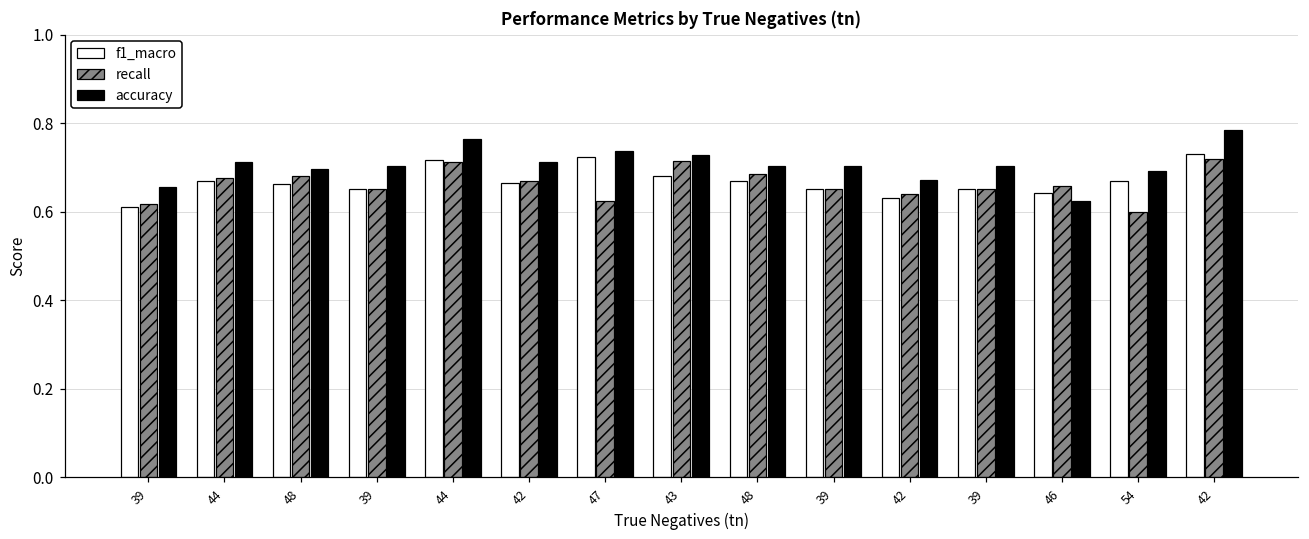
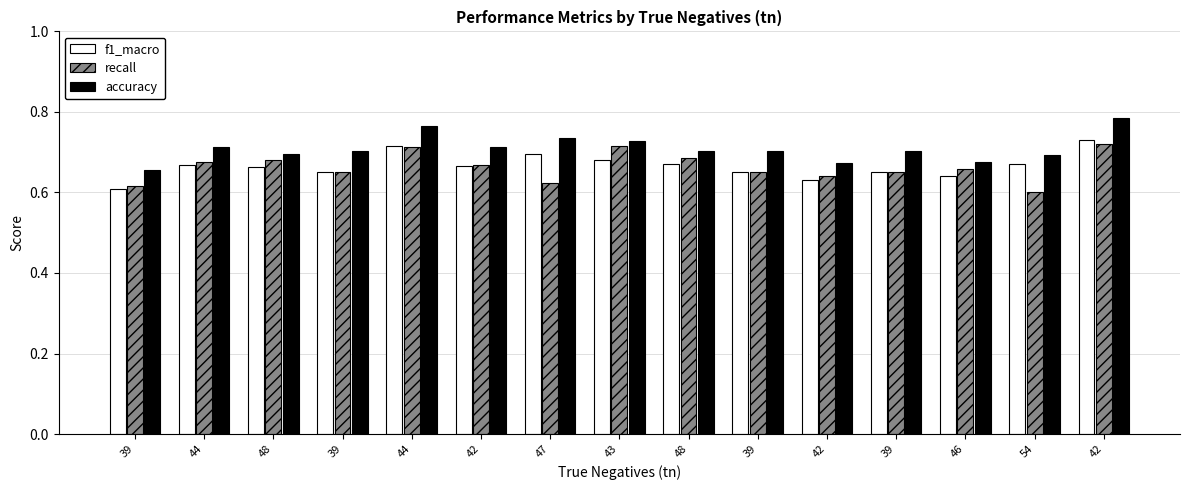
f1_macro, 47: 0.72 -> 0.70
accuracy, 46: 0.63 -> 0.68
